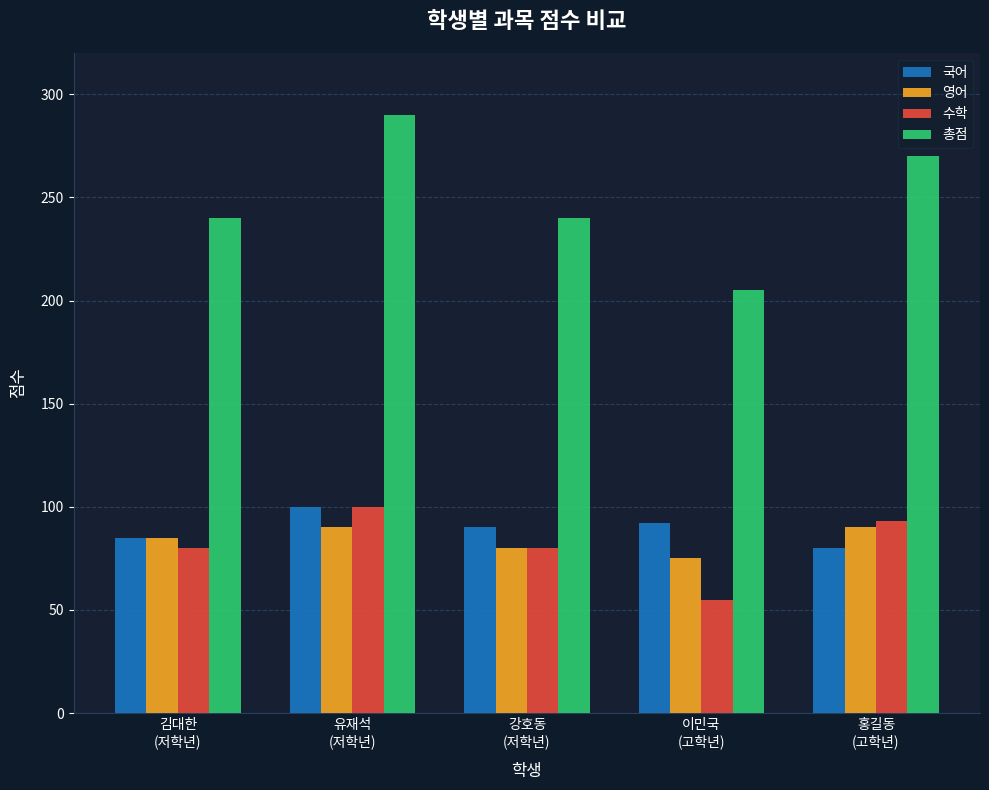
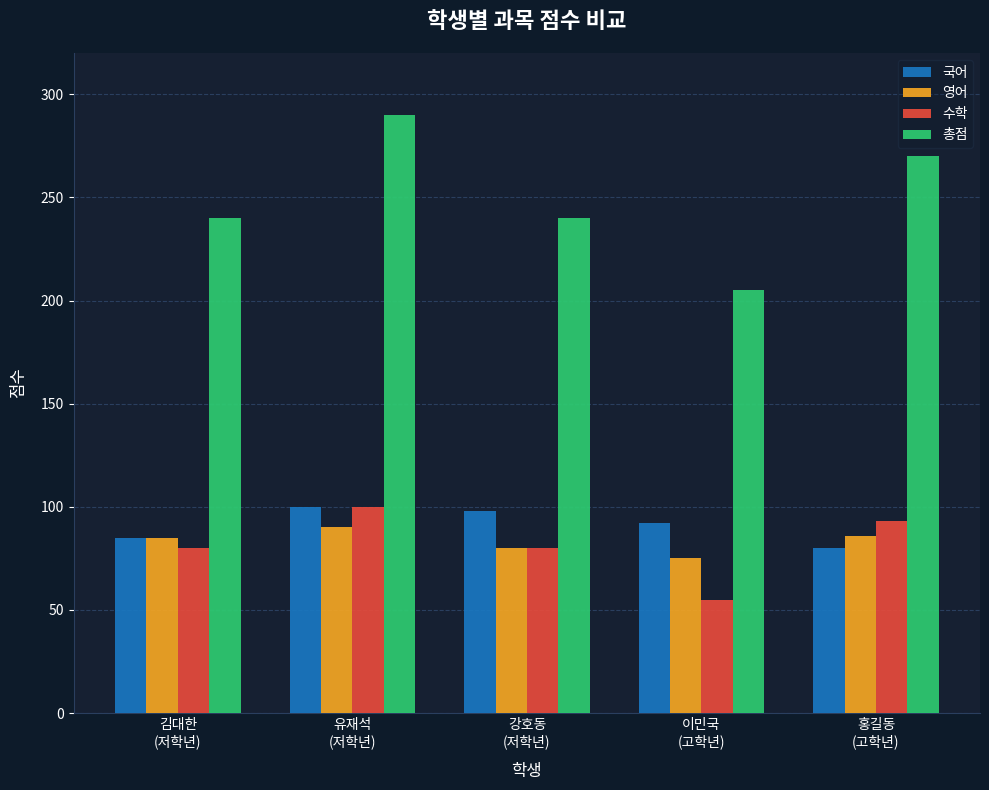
국어, 강호동 (저학년): 90 -> 98
영어, 홍길동 (고학년): 90 -> 86
